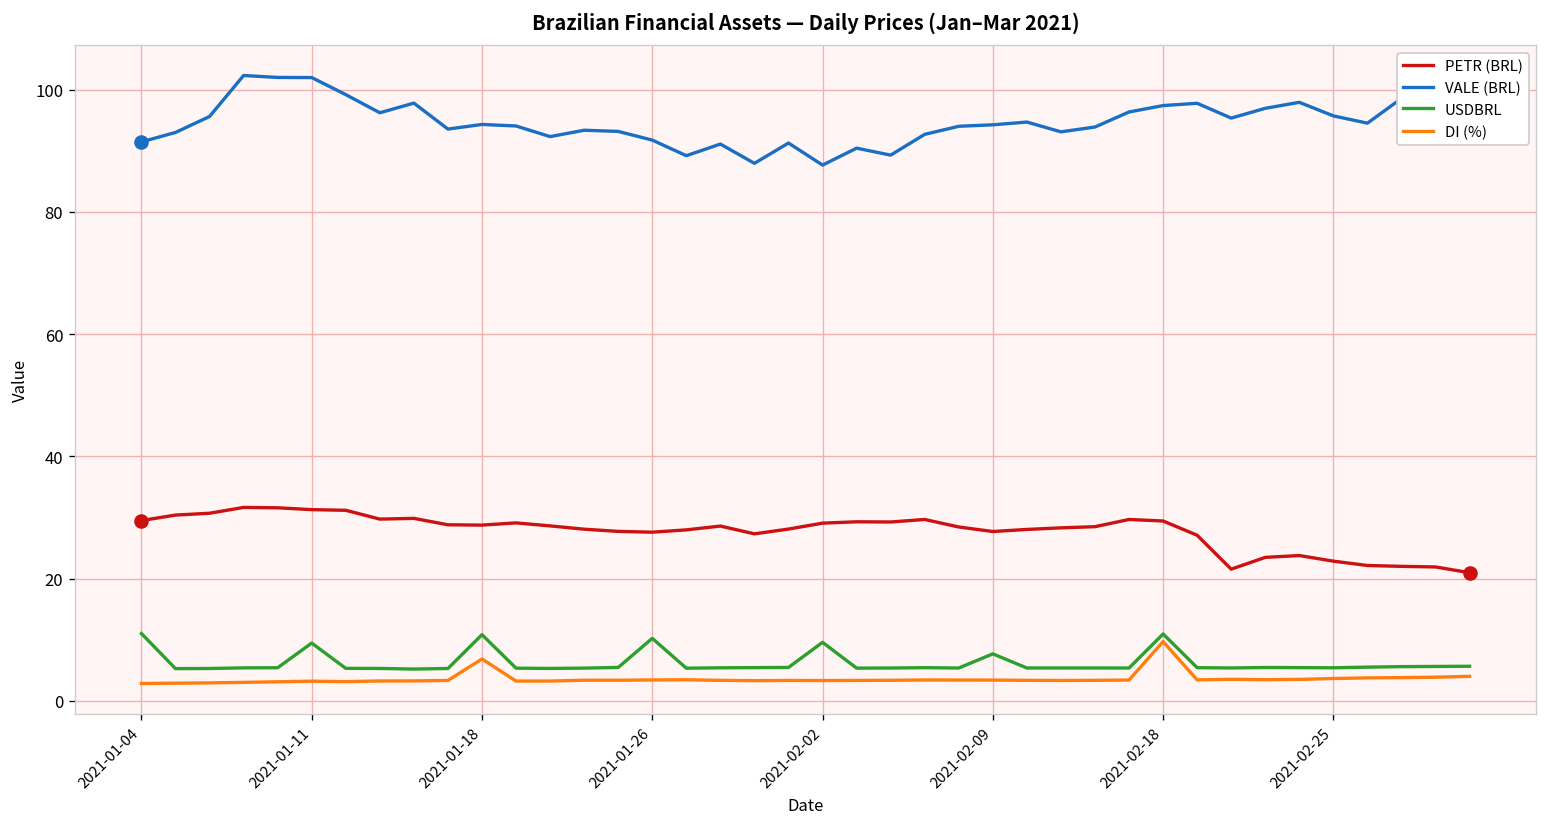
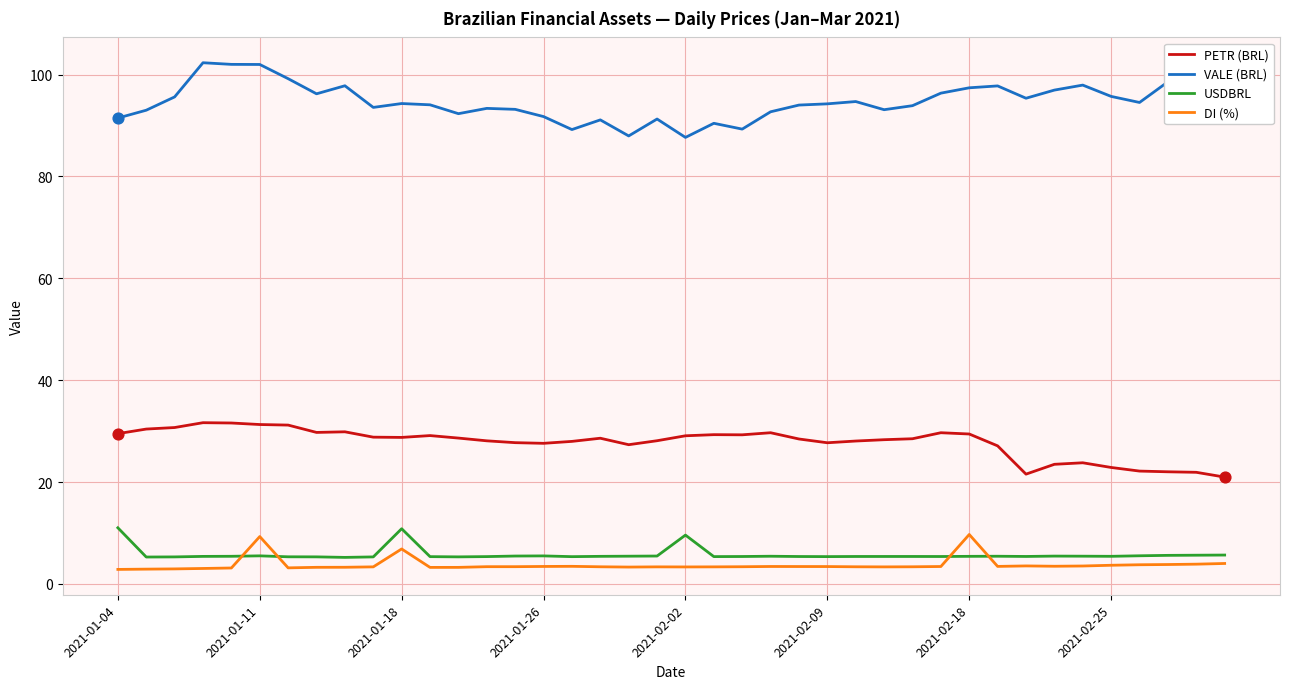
USDBRL, 2021-01-11: 9 -> 6
DI (%), 2021-01-11: 3 -> 9
USDBRL, 2021-01-26: 10 -> 5
USDBRL, 2021-02-09: 8 -> 5
USDBRL, 2021-02-18: 11 -> 5
